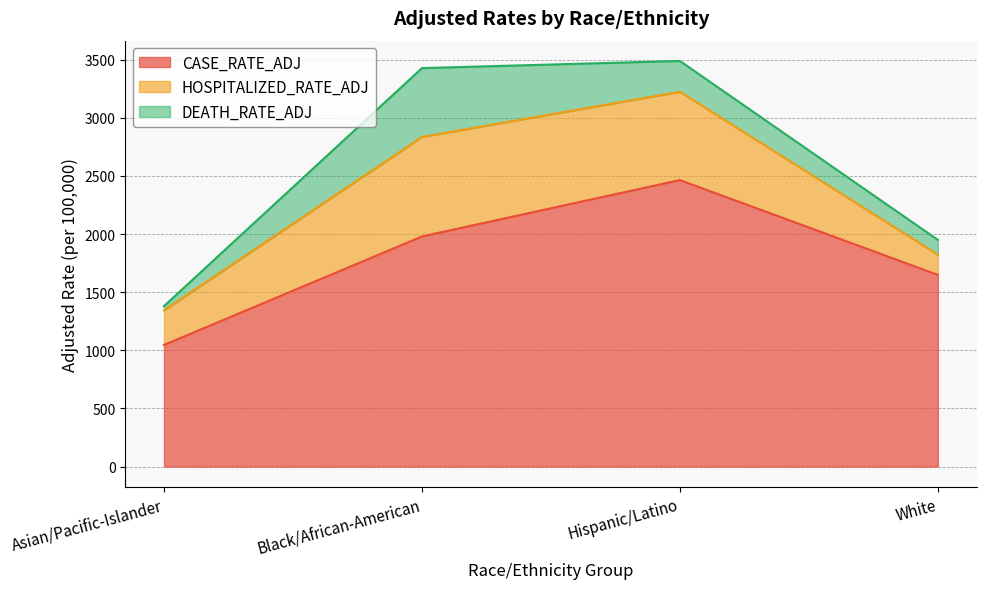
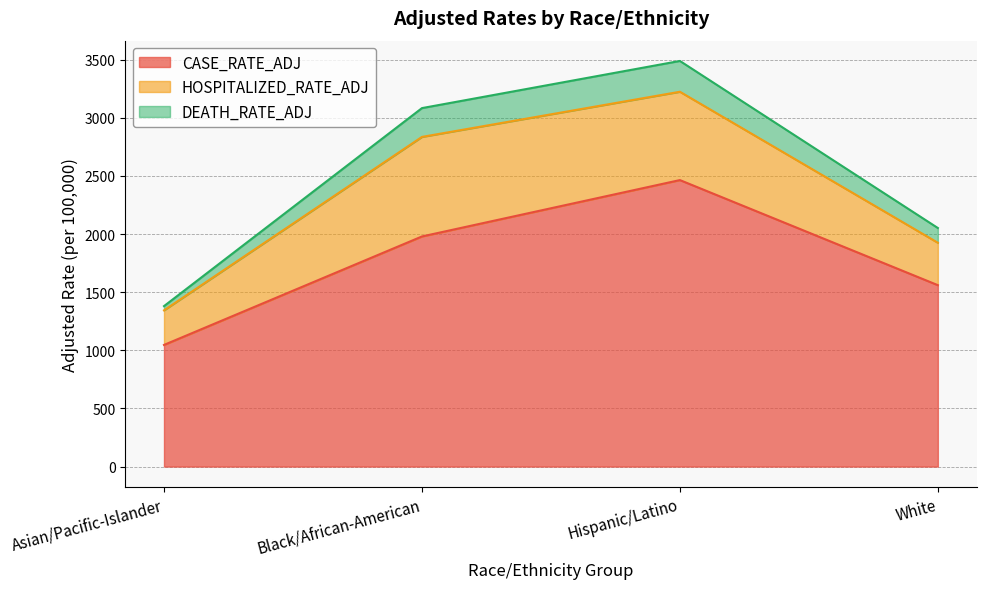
DEATH_RATE_ADJ, Black/African-American: 590 -> 250
CASE_RATE_ADJ, White: 1650 -> 1560
HOSPITALIZED_RATE_ADJ, White: 170 -> 360
